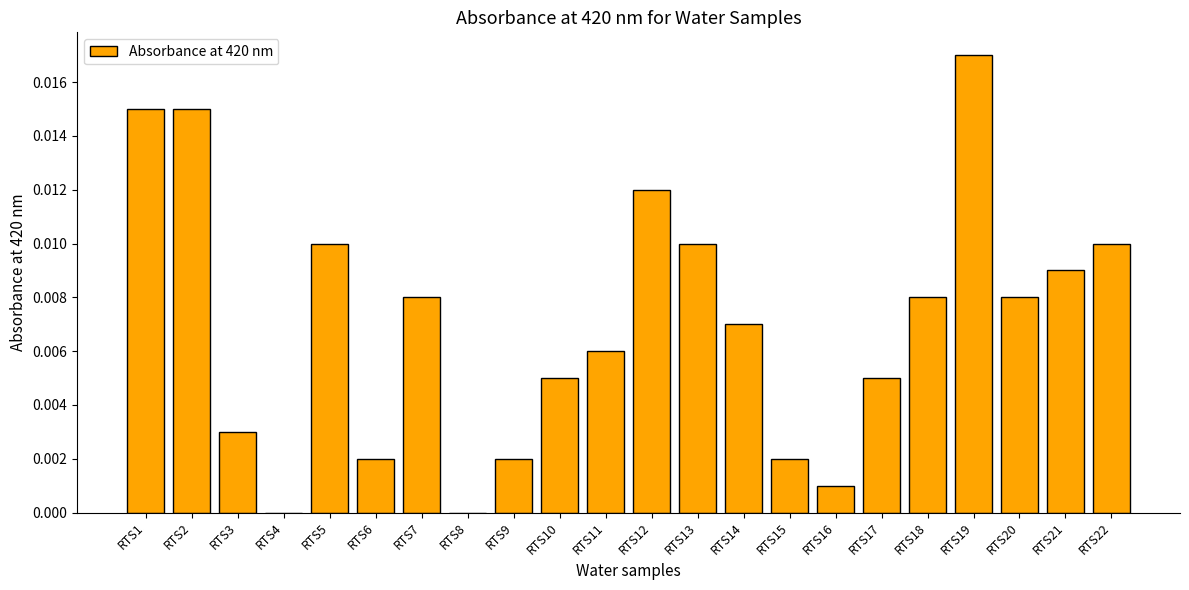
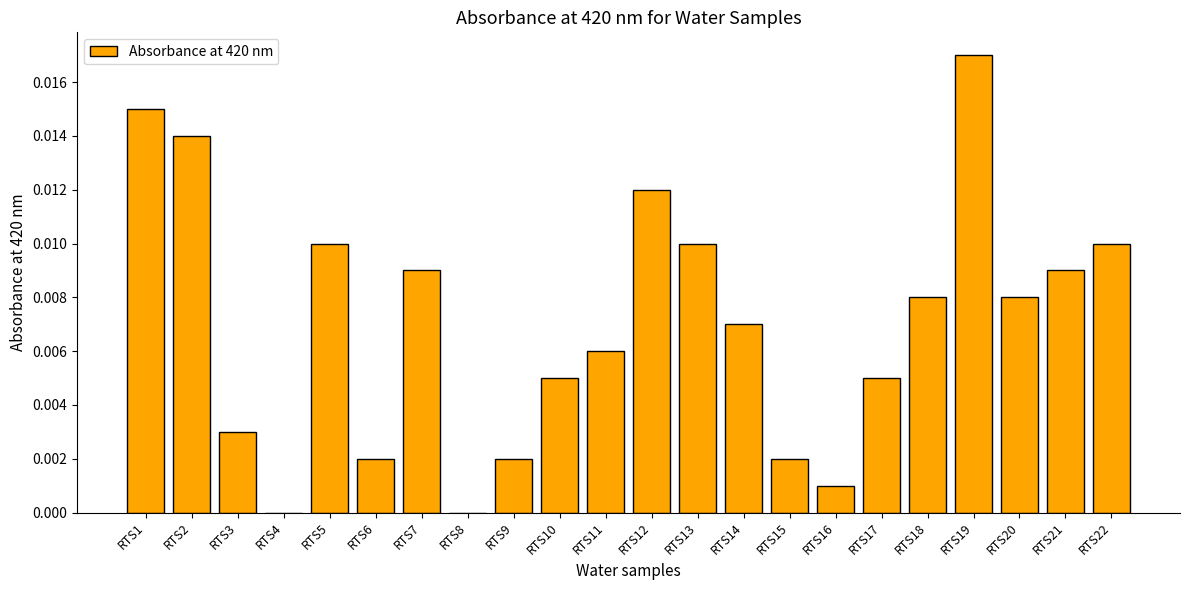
RTS2: 0.015 -> 0.014
RTS7: 0.008 -> 0.009
